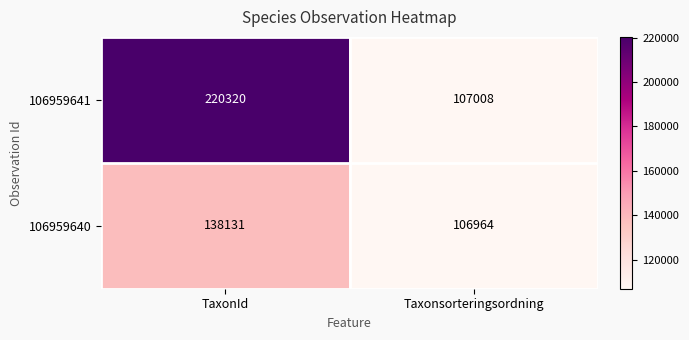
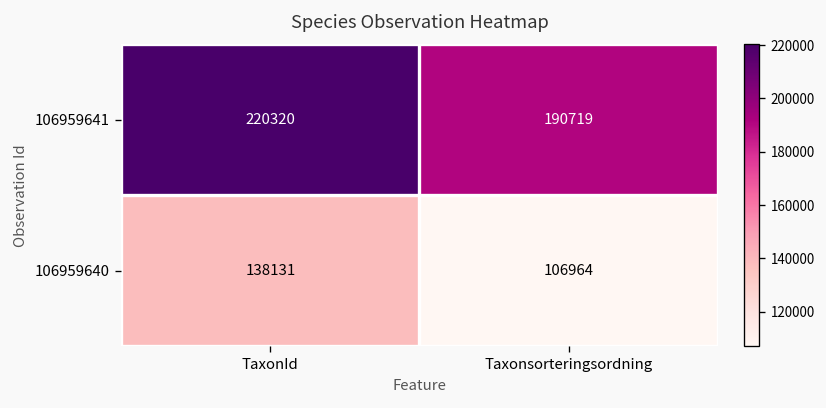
106959641, Taxonsorteringsordning: 107008 -> 190719
